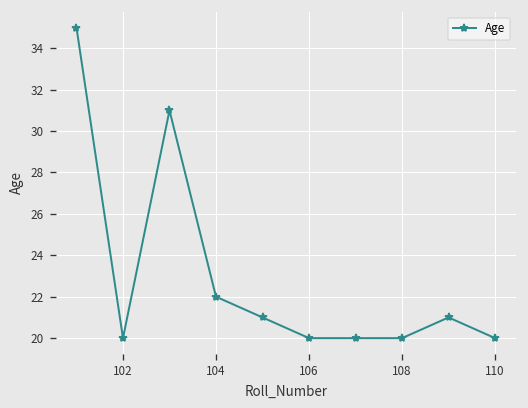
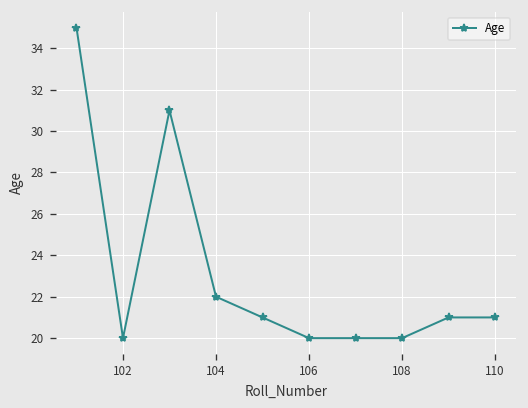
110: 20 -> 21
